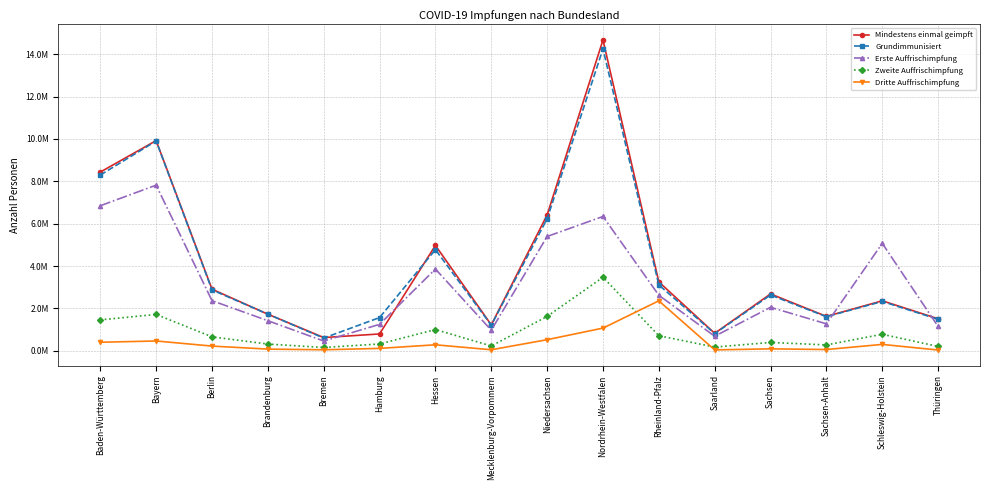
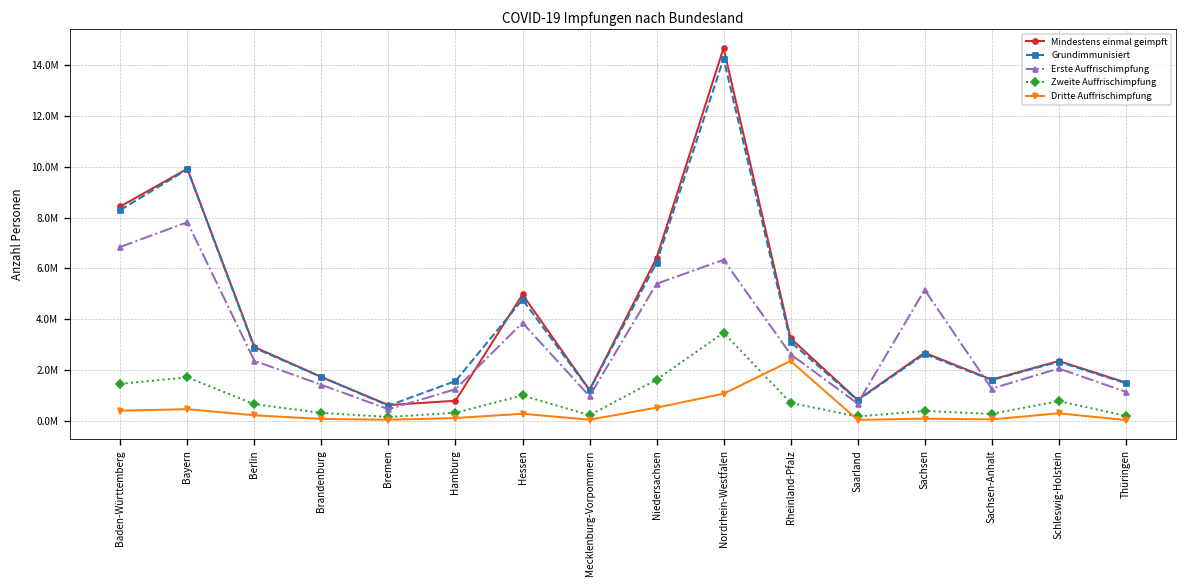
Erste Auffrischimpfung, Sachsen: 2100000 -> 5200000
Erste Auffrischimpfung, Schleswig-Holstein: 5100000 -> 2100000
